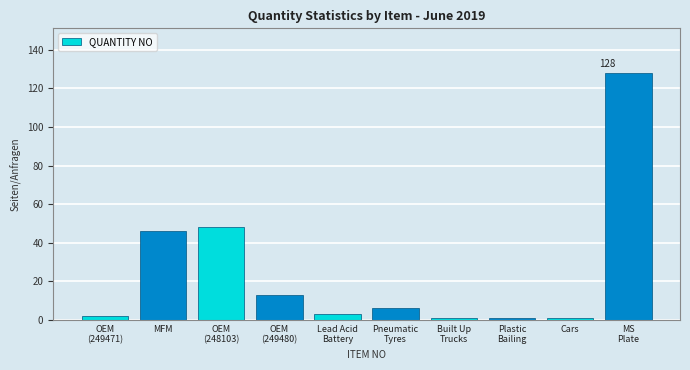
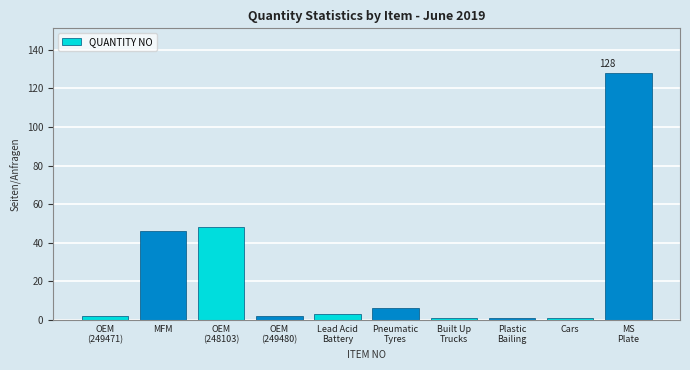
OEM (249480): 13 -> 2
